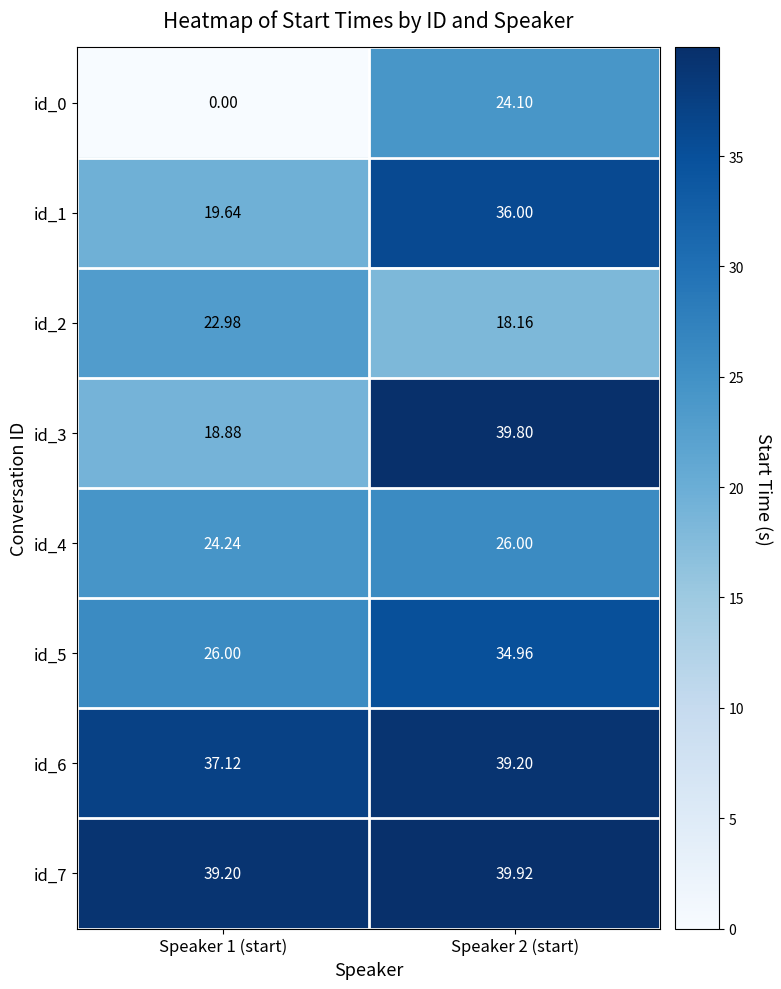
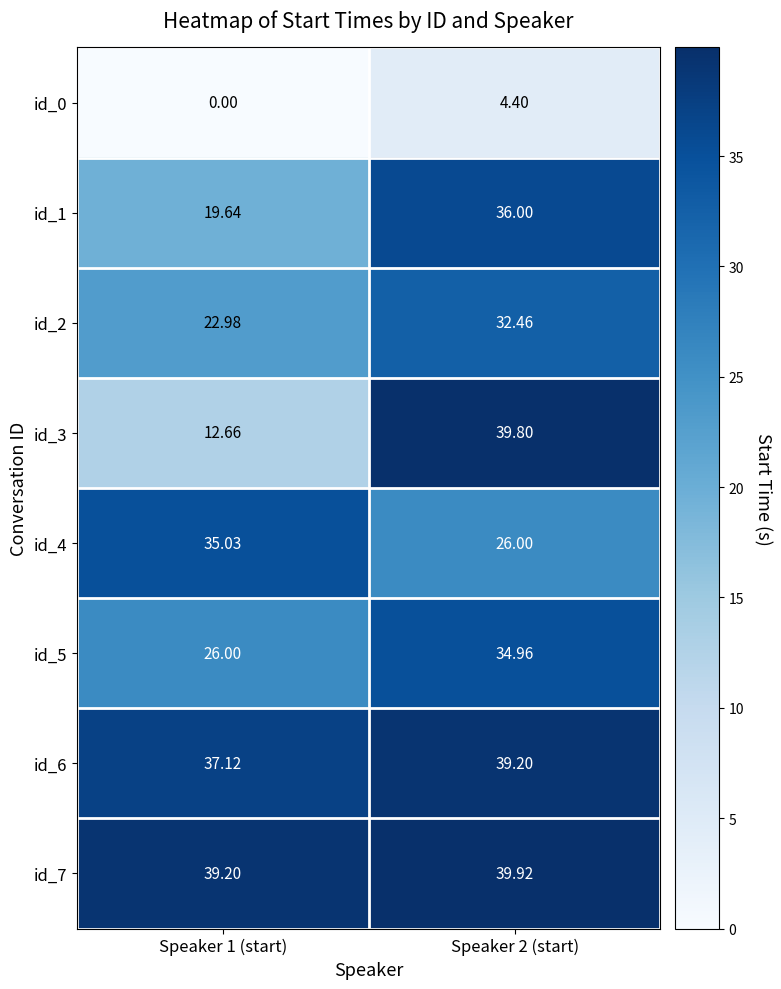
id_0, Speaker 2 (start): 24.10 -> 4.40
id_2, Speaker 2 (start): 18.16 -> 32.46
id_3, Speaker 1 (start): 18.88 -> 12.66
id_4, Speaker 1 (start): 24.24 -> 35.03
